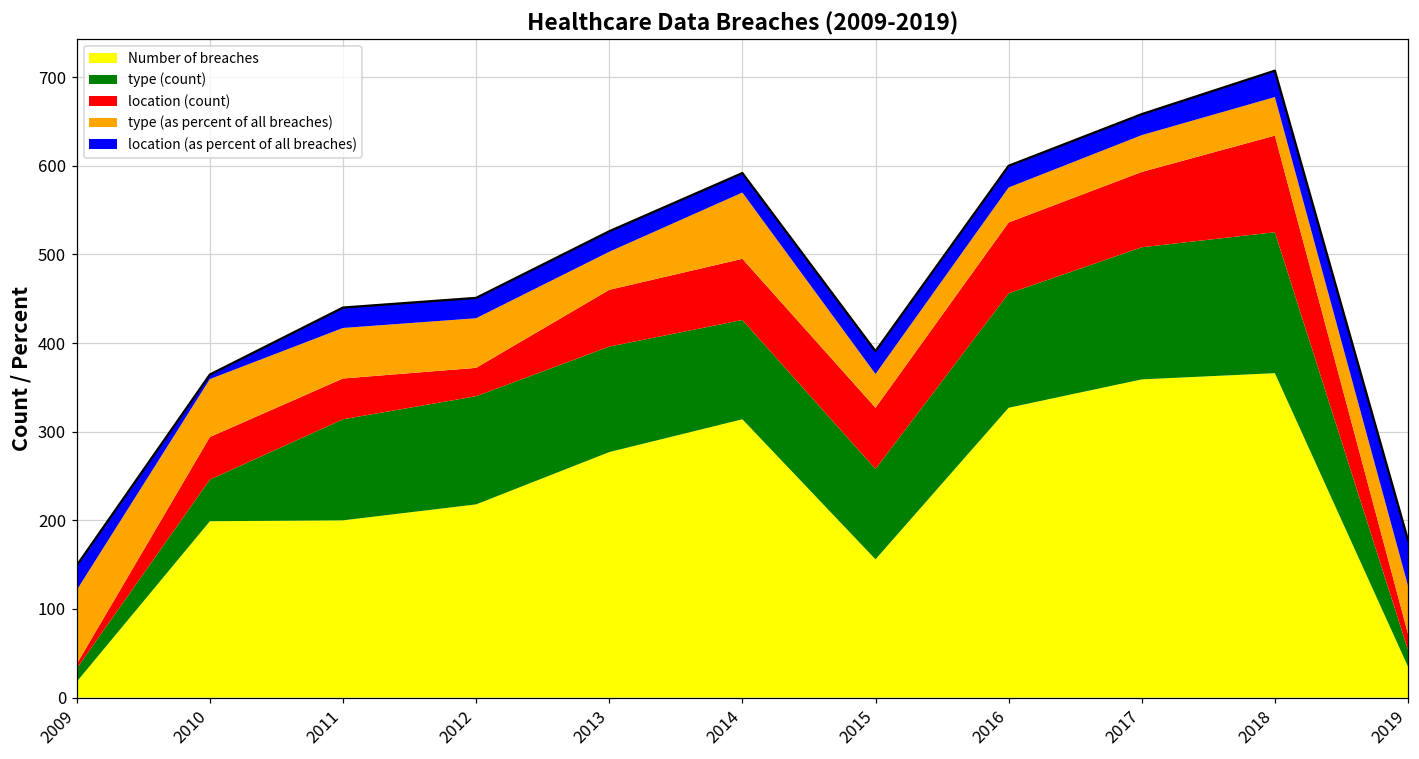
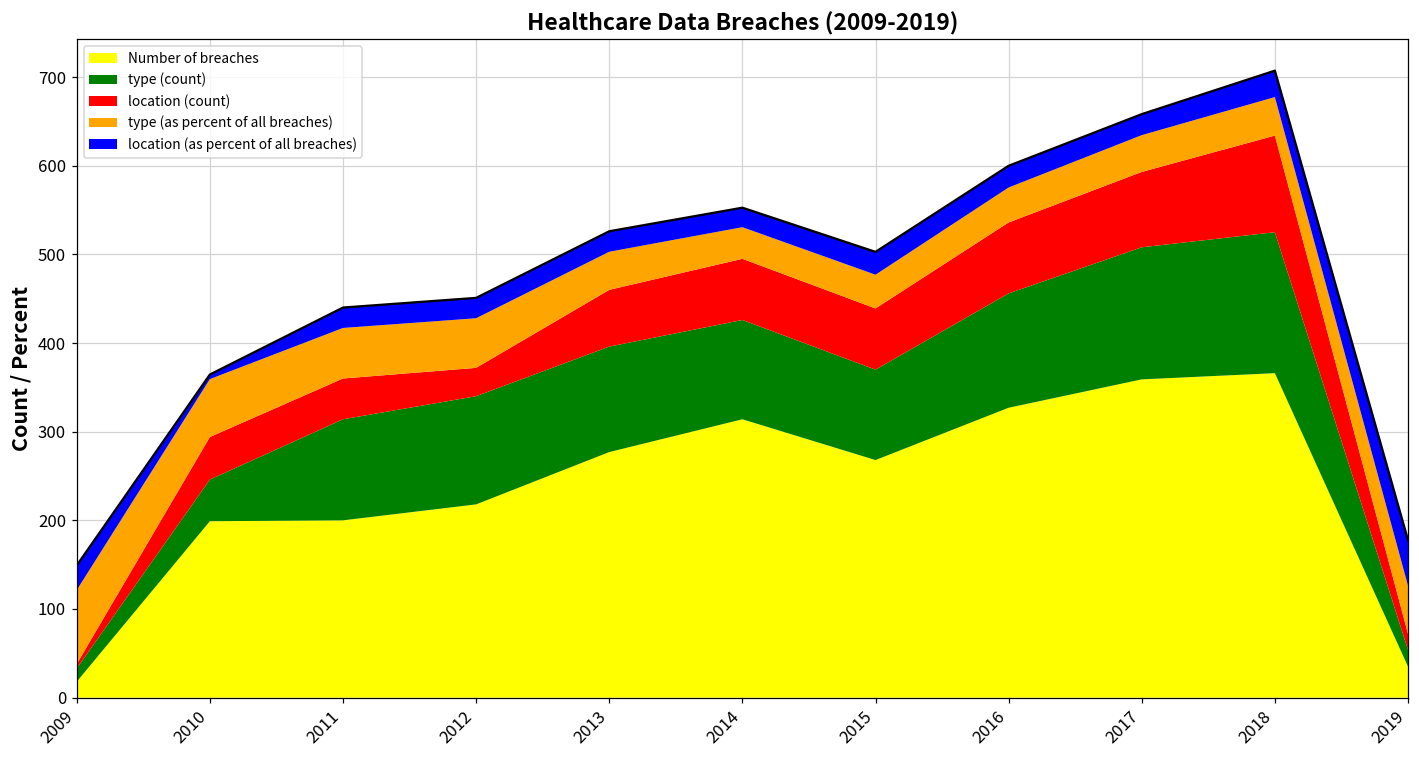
type (as percent of all breaches), 2014: 70 -> 40
Number of breaches, 2015: 160 -> 270
